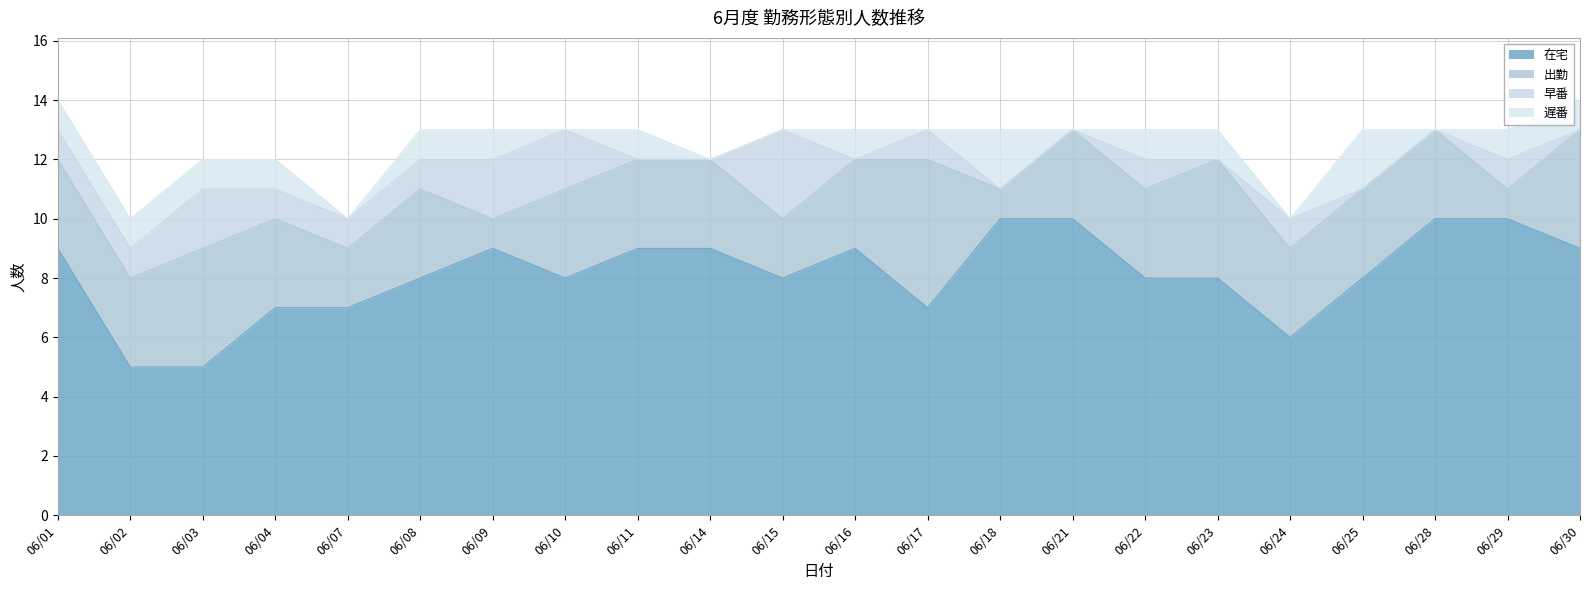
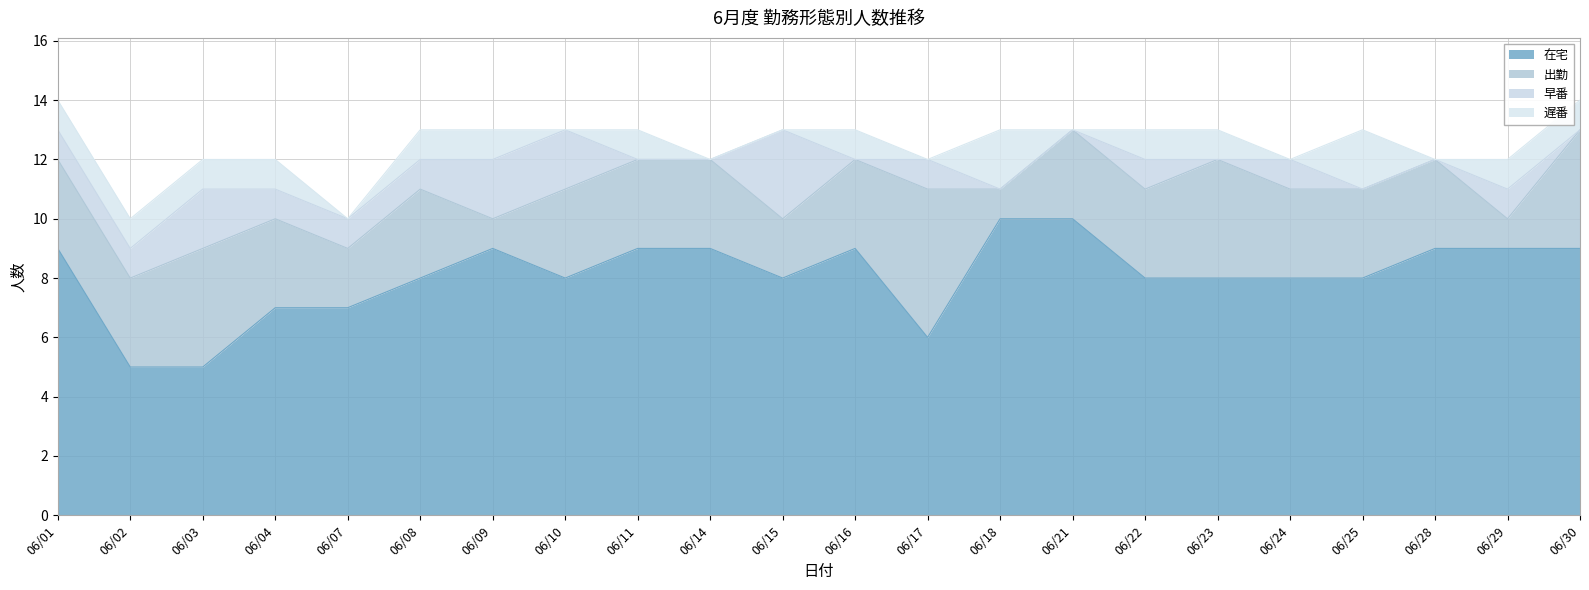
在宅, 06/17: 7 -> 6
在宅, 06/24: 6 -> 8
在宅, 06/28: 10 -> 9
在宅, 06/29: 10 -> 9
